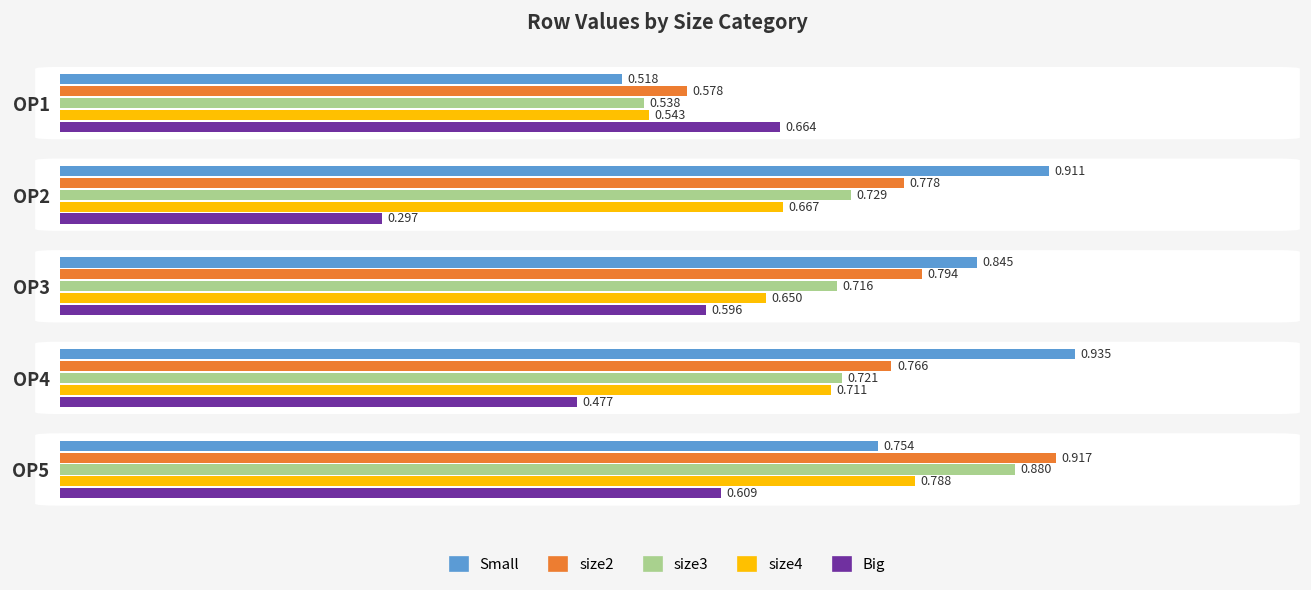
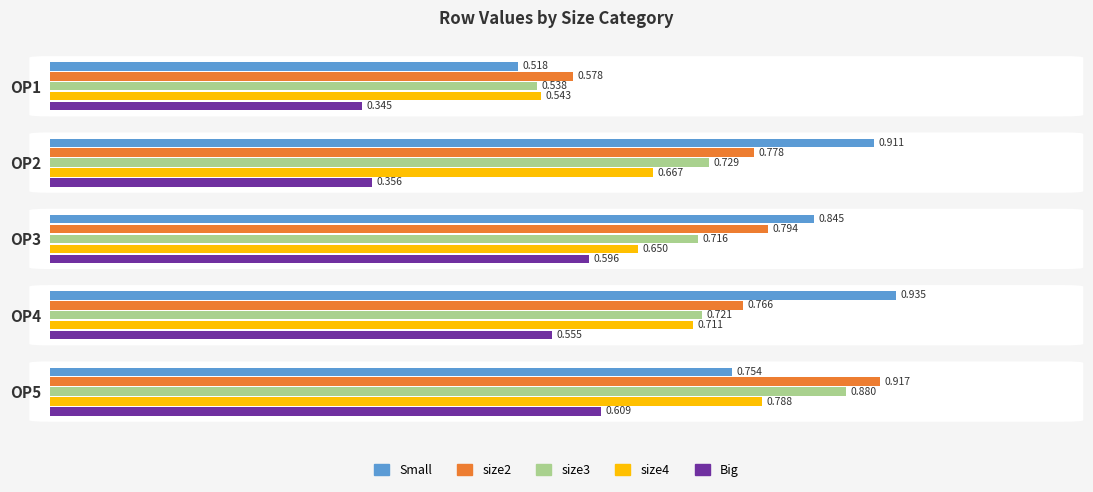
Big, OP1: 0.664 -> 0.345
Big, OP2: 0.297 -> 0.356
Big, OP4: 0.477 -> 0.555
